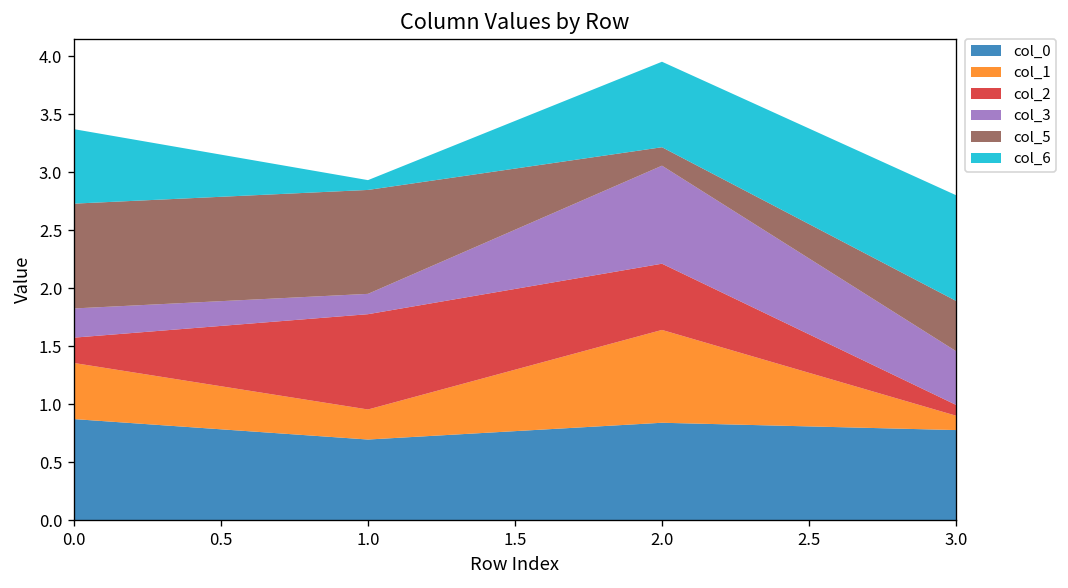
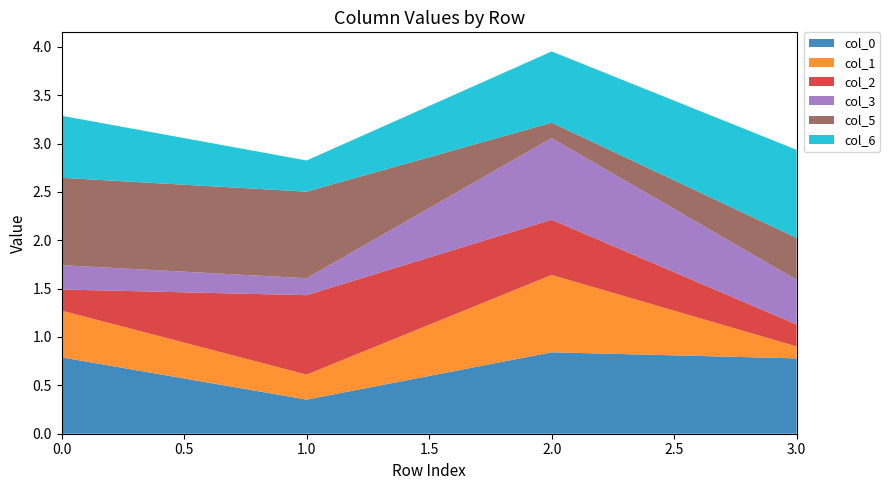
col_0, 0.0: 0.9 -> 0.8
col_0, 1.0: 0.7 -> 0.4
col_6, 1.0: 0.1 -> 0.3
col_2, 3.0: 0.1 -> 0.2
